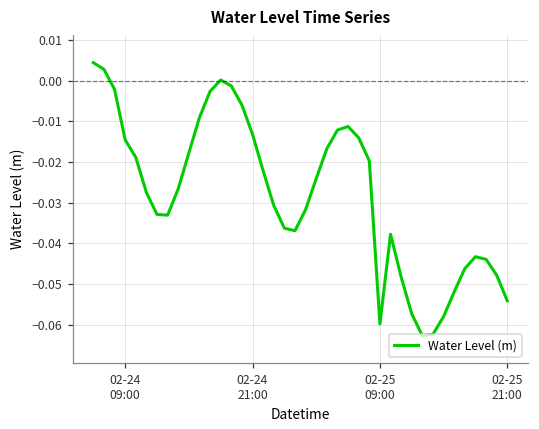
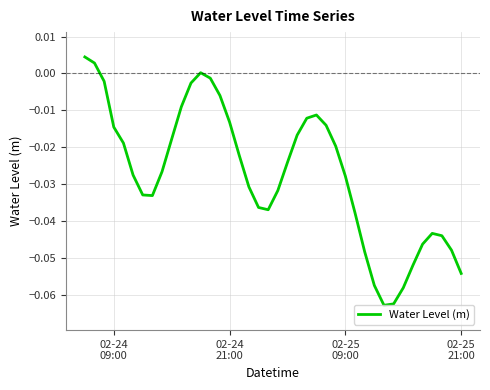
02-25 09:00: -0.060 -> -0.028
